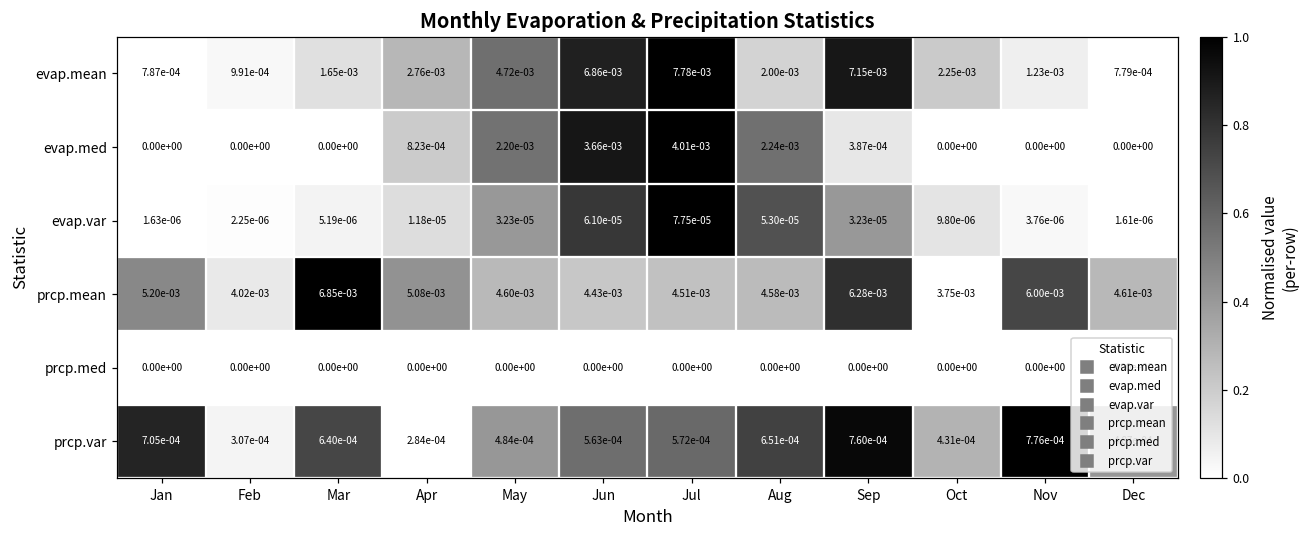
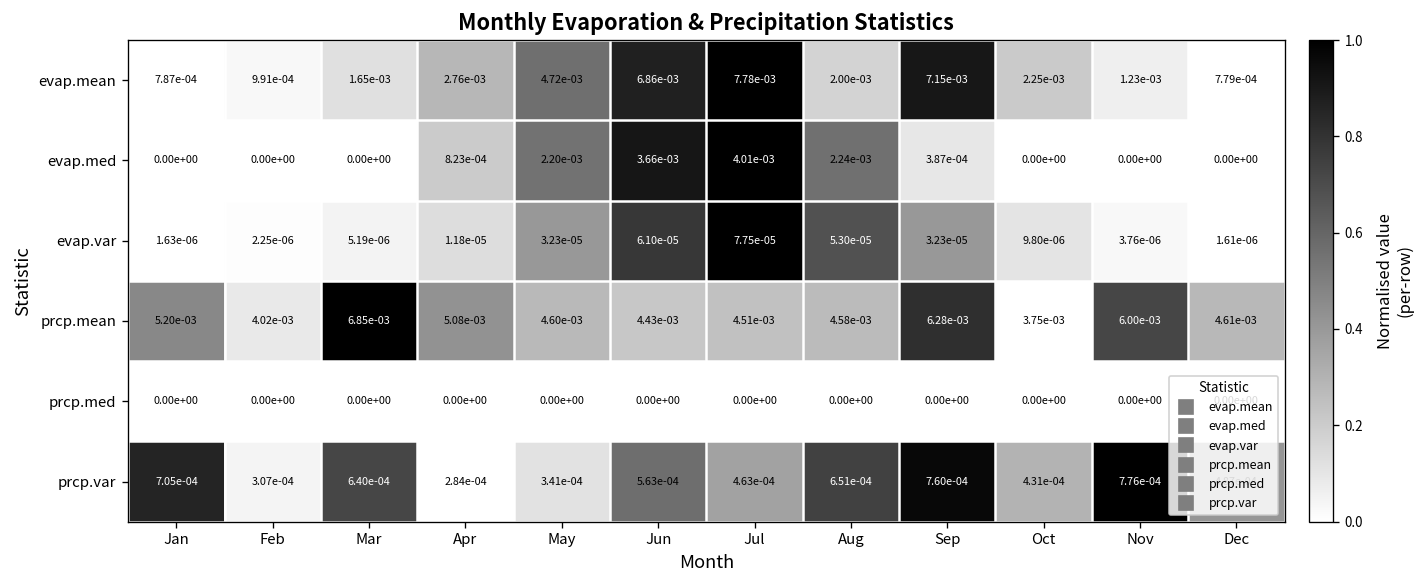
prcp.var, May: 4.84e-04 -> 3.41e-04
prcp.var, Jul: 5.72e-04 -> 4.63e-04
